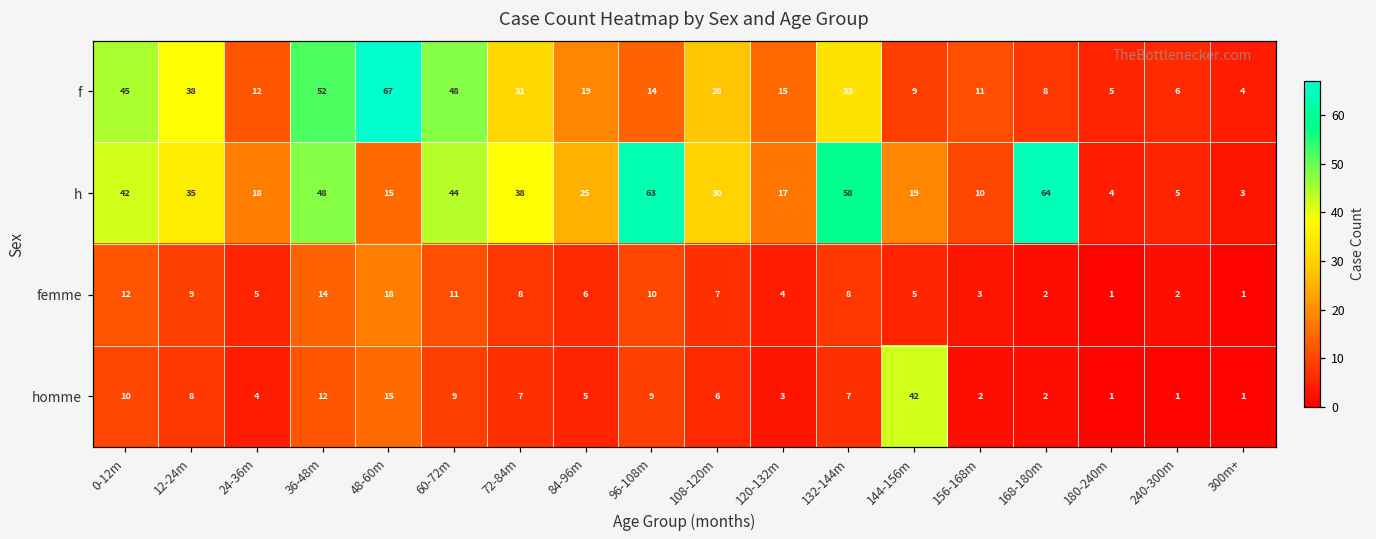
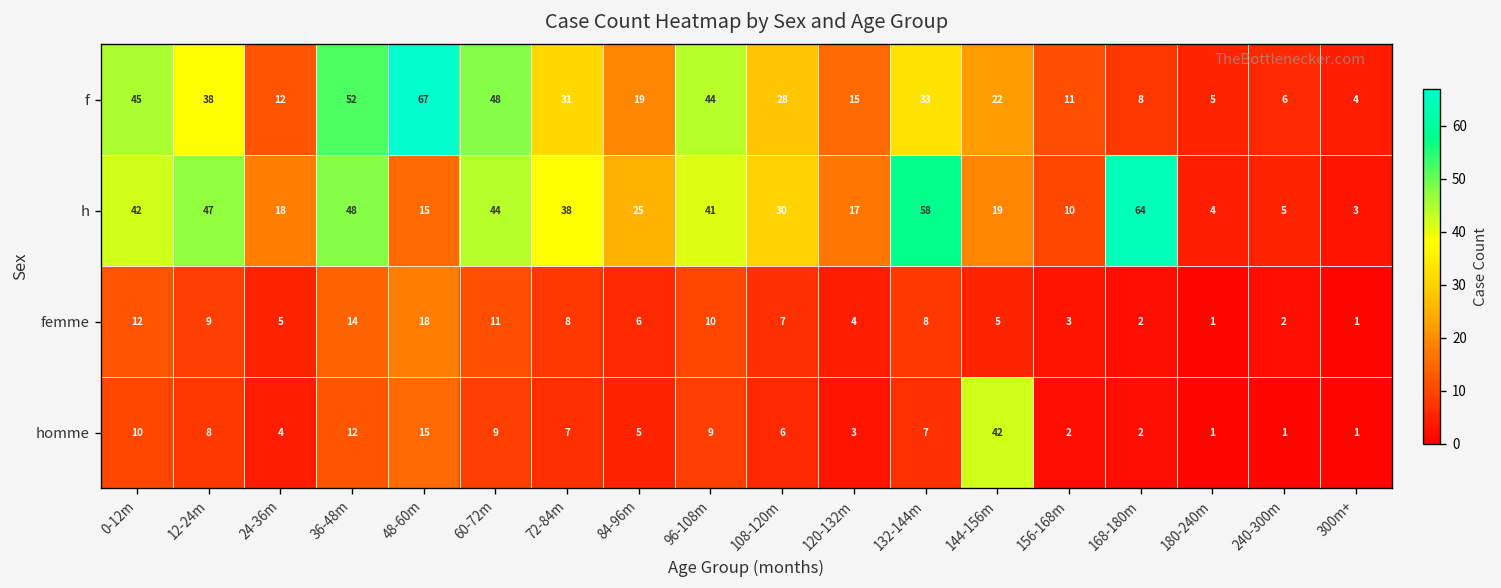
f, 96-108m: 14 -> 44
f, 144-156m: 9 -> 22
h, 12-24m: 35 -> 47
h, 96-108m: 63 -> 41
